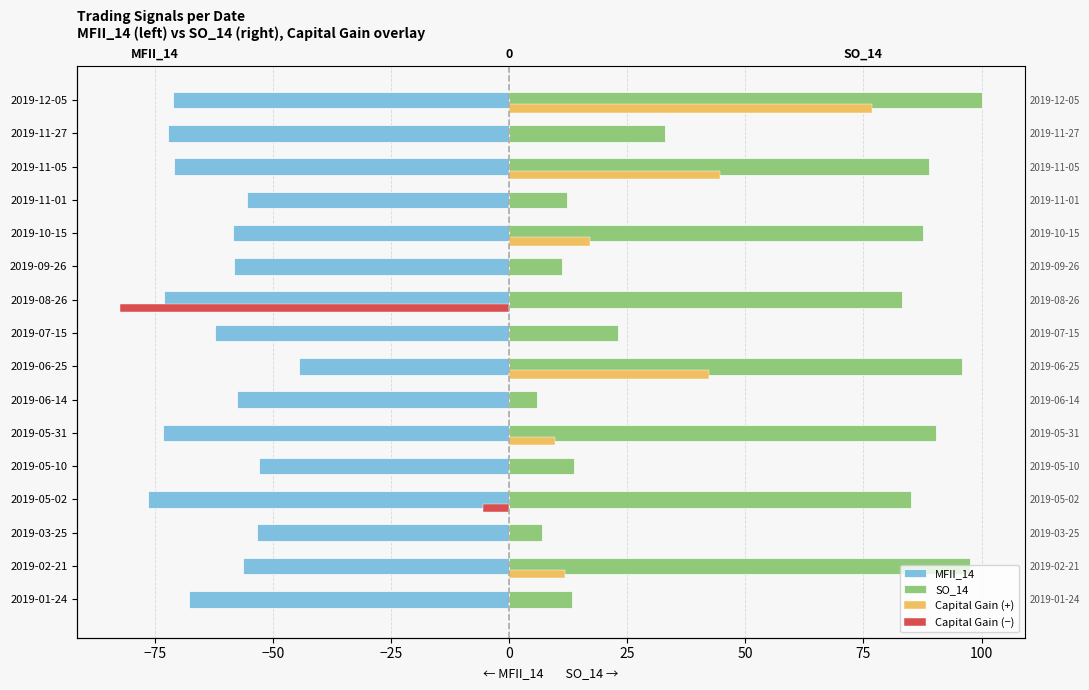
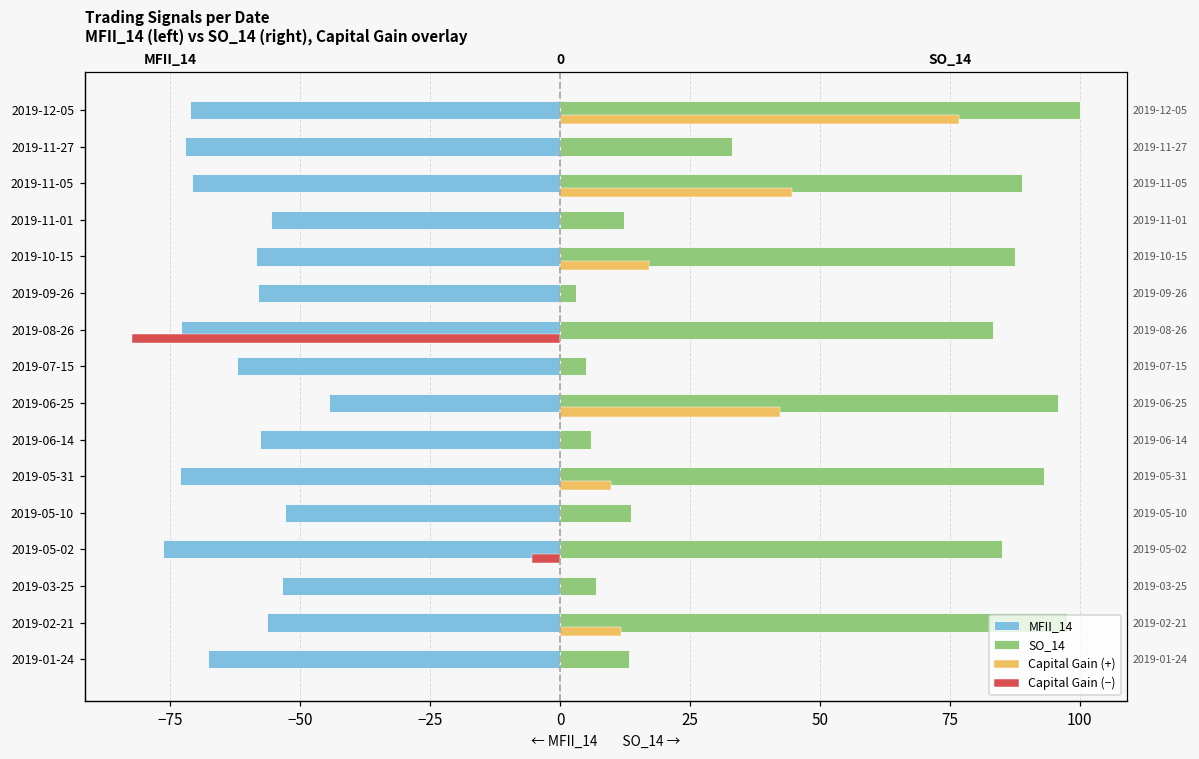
SO_14, 2019-09-26: 11 -> 3
SO_14, 2019-07-15: 23 -> 5
SO_14, 2019-05-31: 90 -> 93
